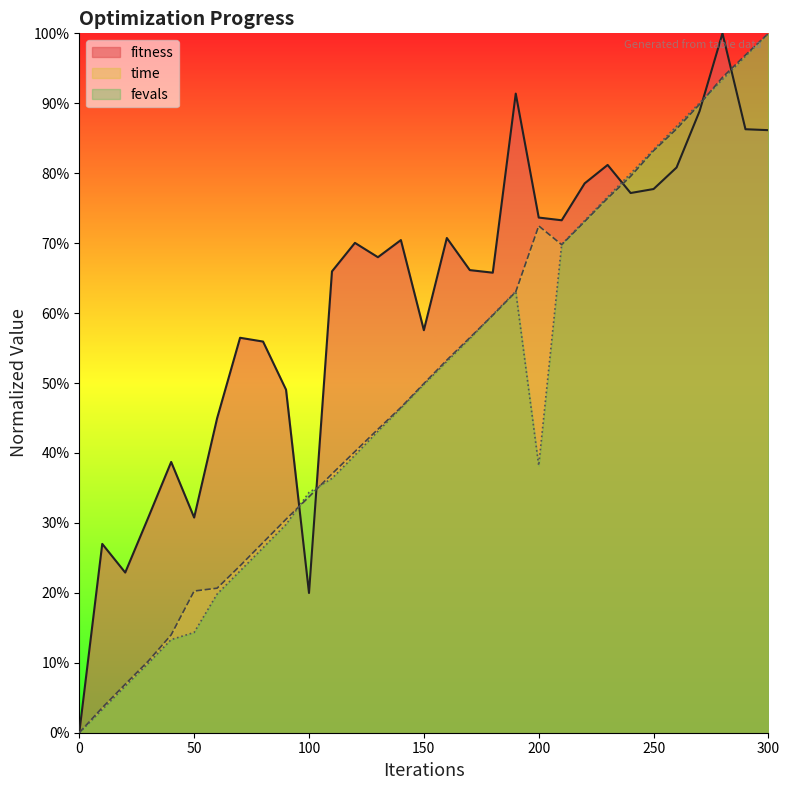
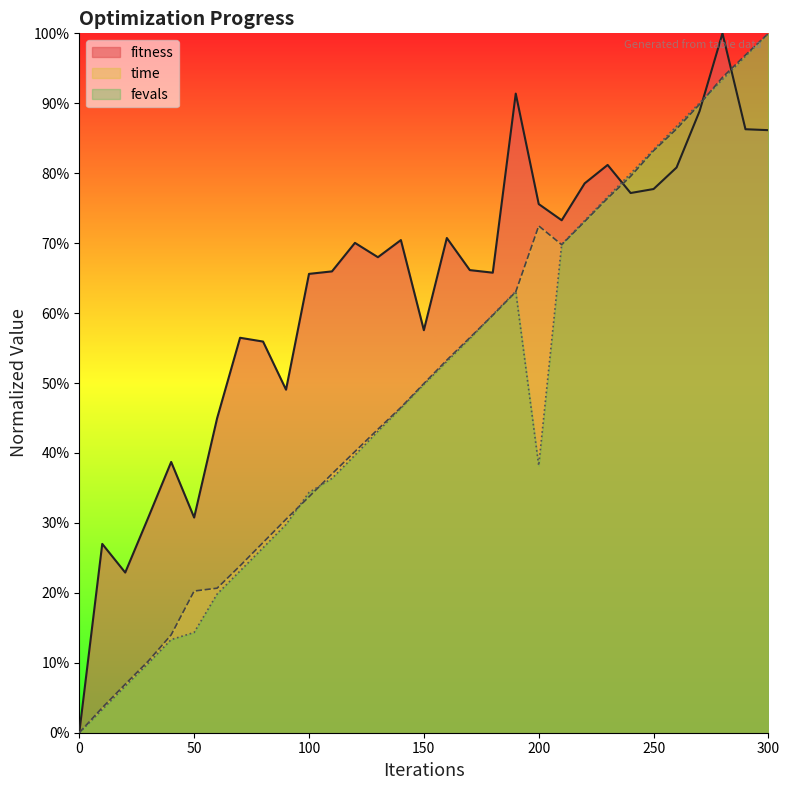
fitness, 100: 20% -> 66%
fitness, 200: 74% -> 76%
